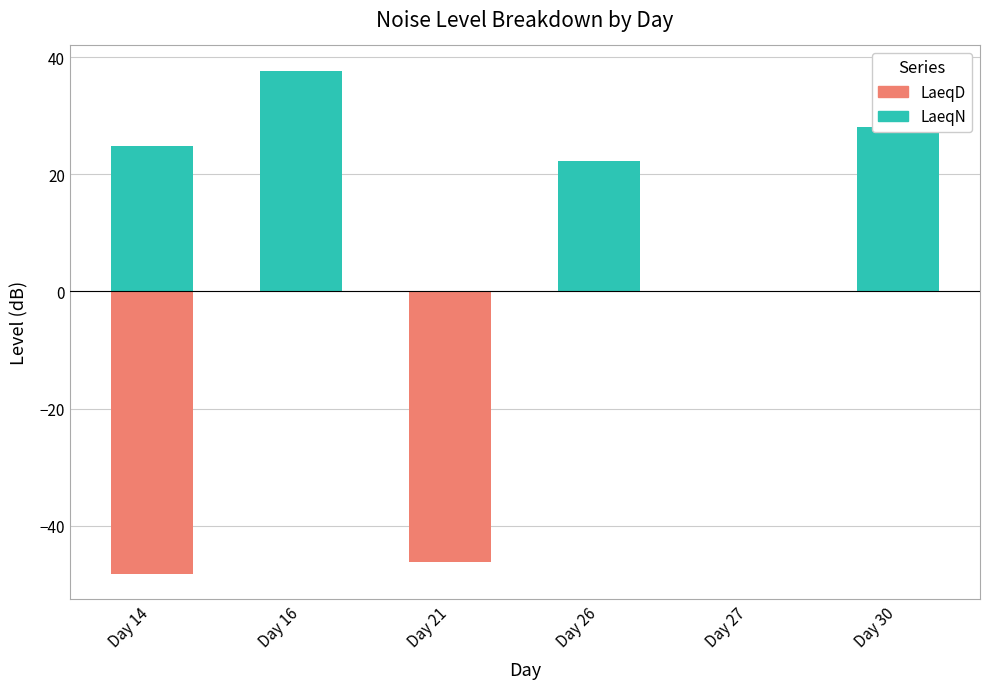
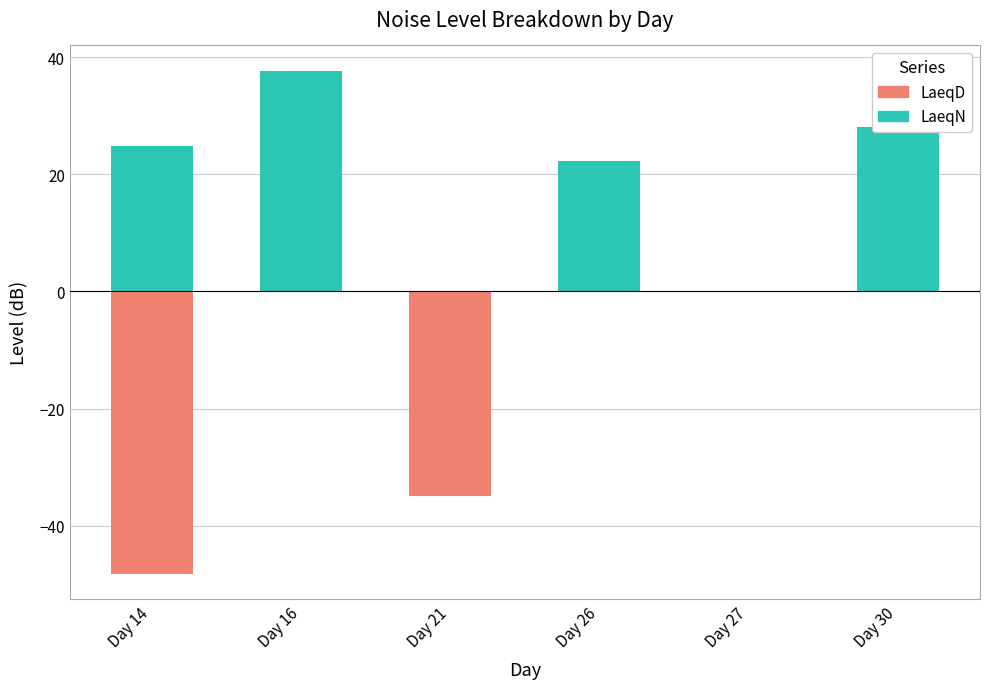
LaeqD, Day 21: -46 -> -35
